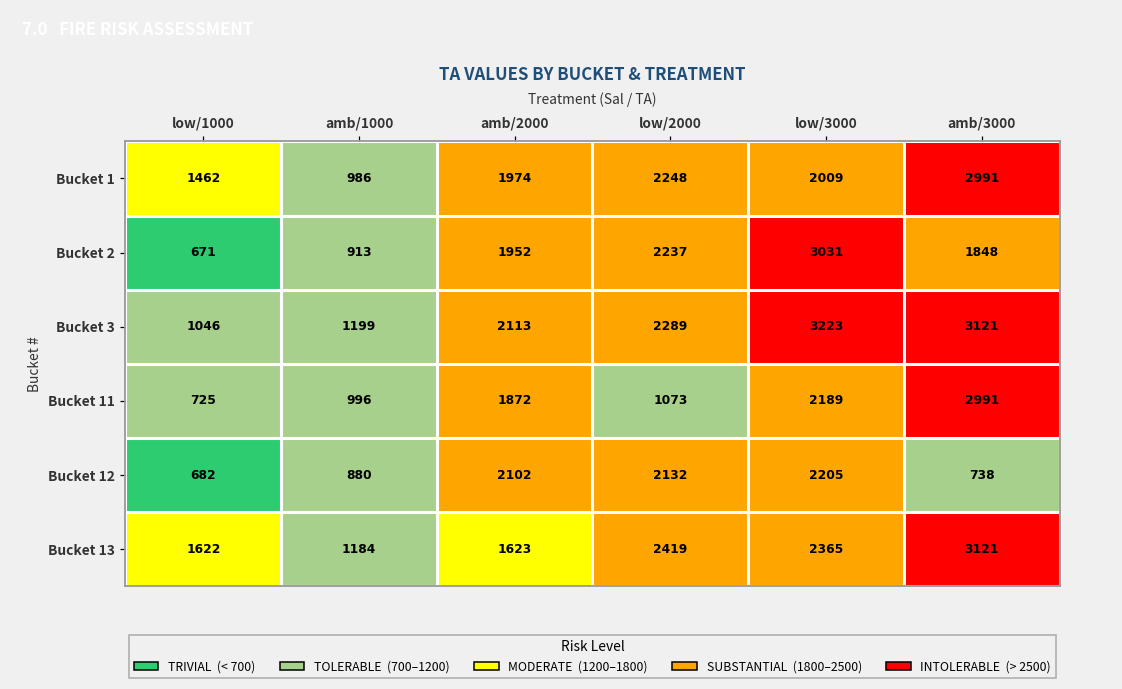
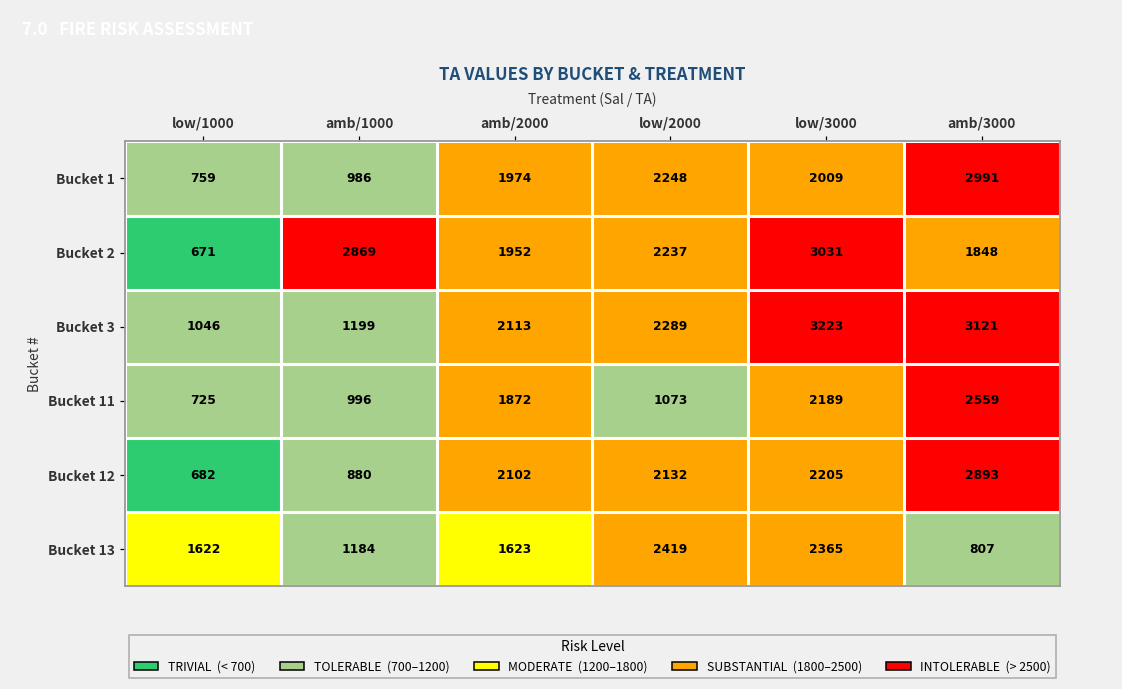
Bucket 1, low/1000: 1462 -> 759
Bucket 2, amb/1000: 913 -> 2869
Bucket 11, amb/3000: 2991 -> 2559
Bucket 12, amb/3000: 738 -> 2893
Bucket 13, amb/3000: 3121 -> 807
